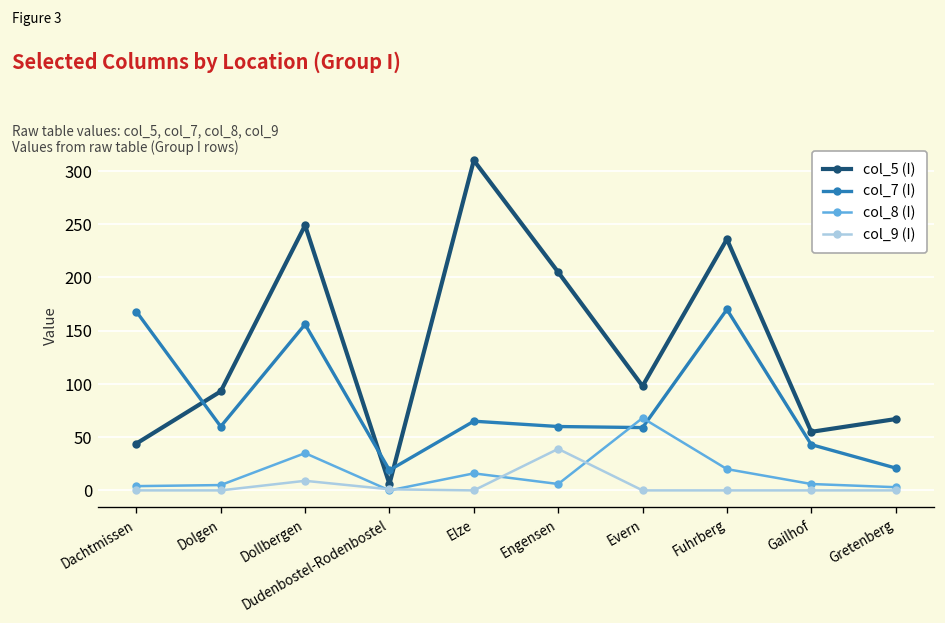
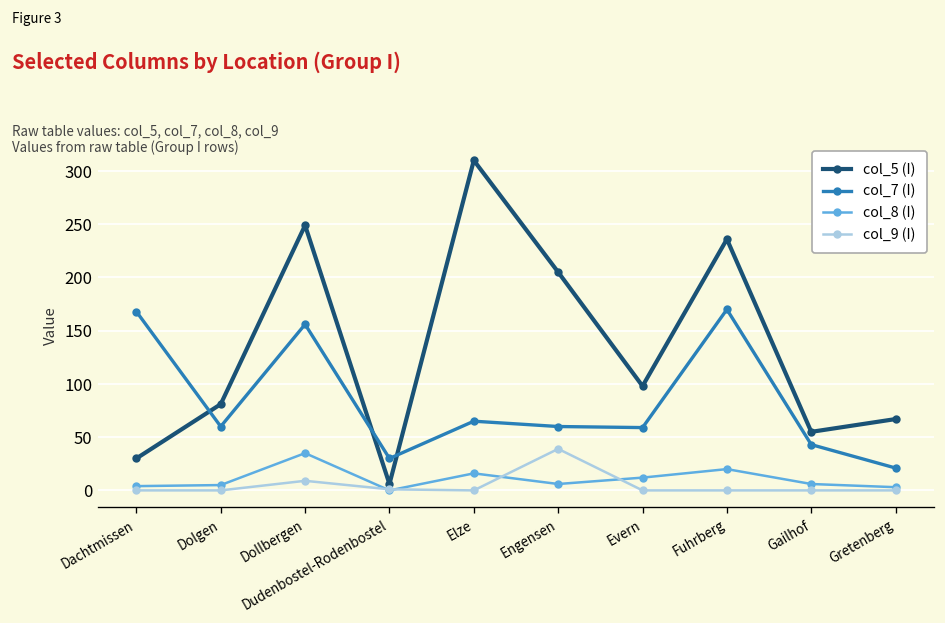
col_5 (I), Dachtmissen: 40 -> 30
col_5 (I), Dolgen: 90 -> 80
col_7 (I), Dudenbostel-Rodenbostel: 20 -> 30
col_8 (I), Evern: 70 -> 10
